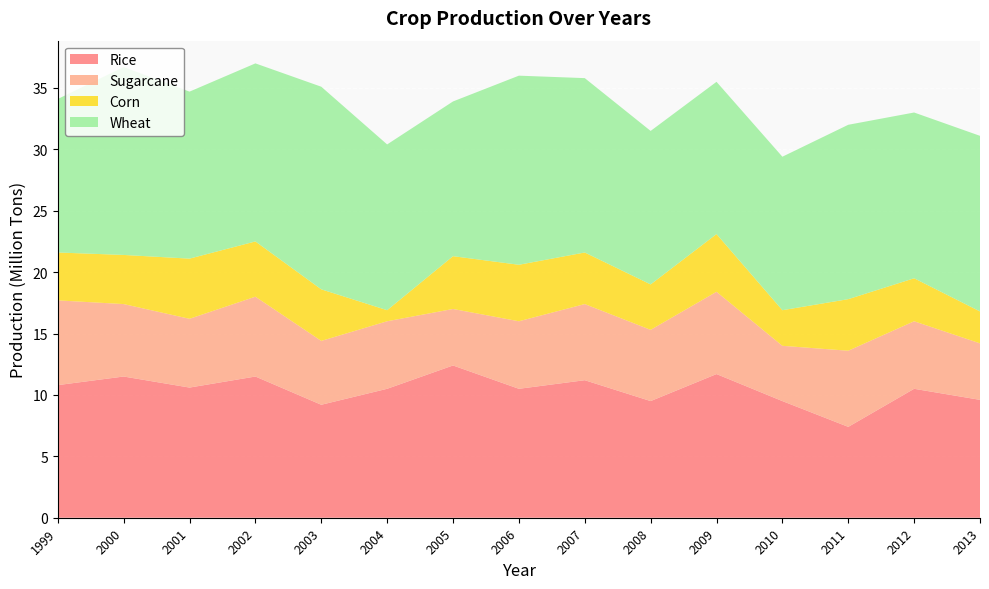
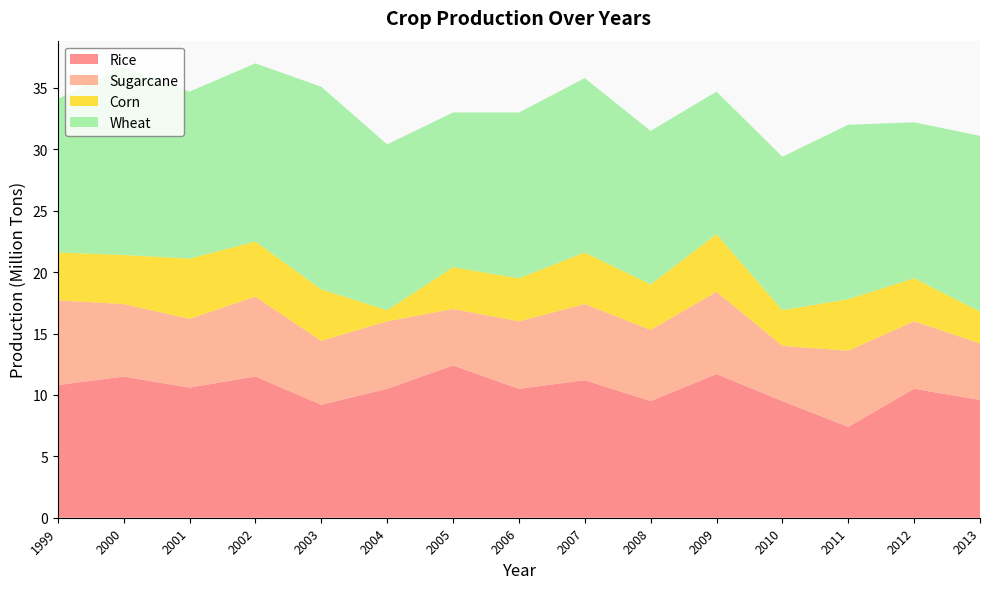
Corn, 2005: 4.3 -> 3.4
Corn, 2006: 4.6 -> 3.5
Wheat, 2006: 15.4 -> 13.5
Wheat, 2009: 12.4 -> 11.6
Wheat, 2012: 13.5 -> 12.7
